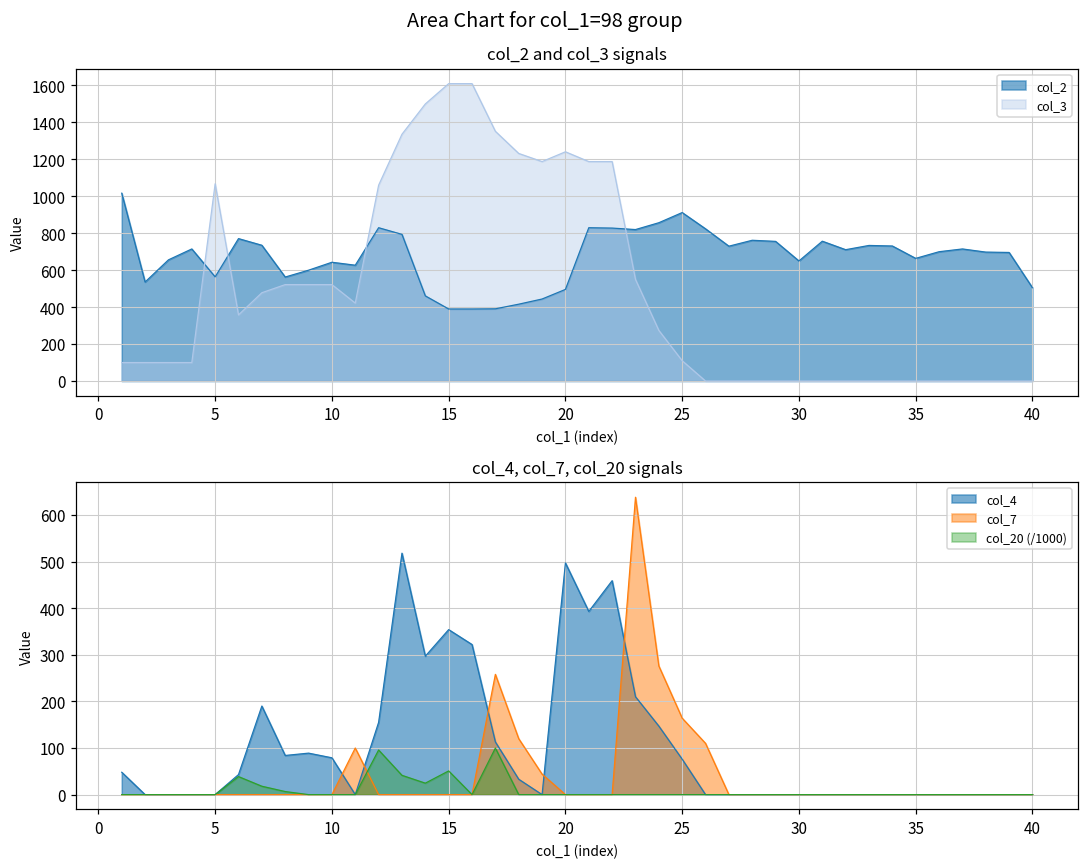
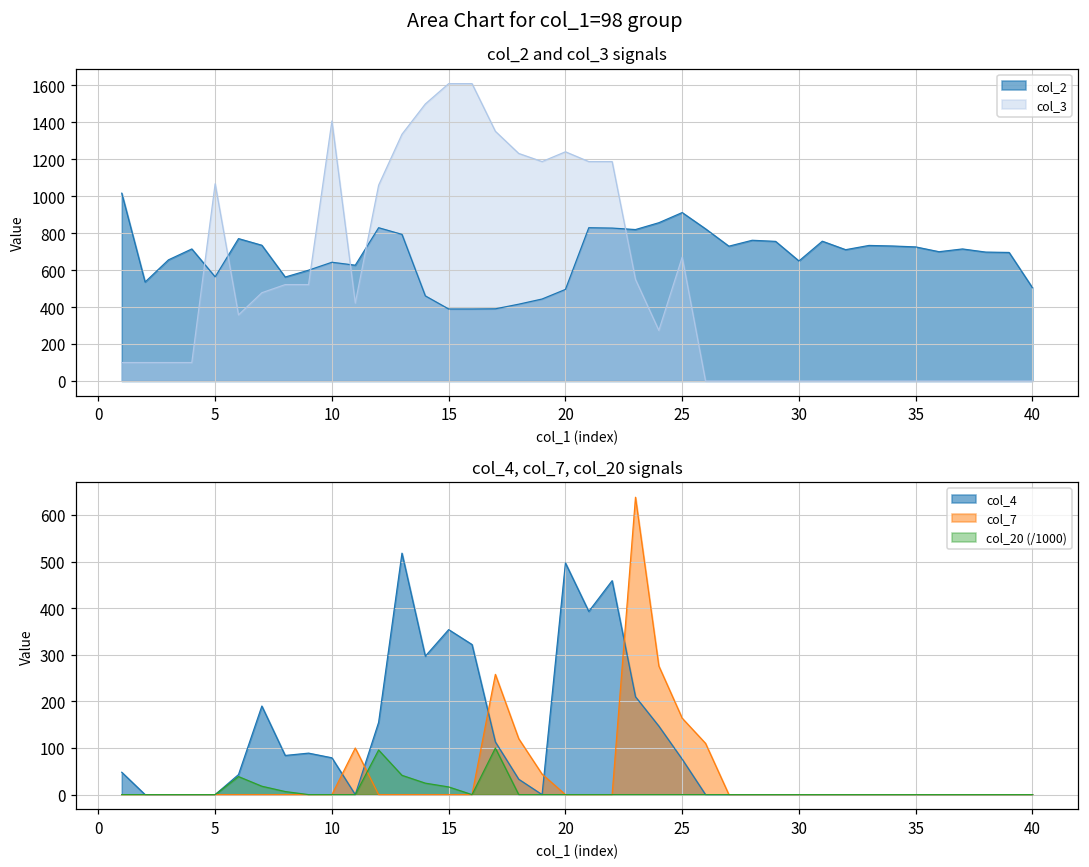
col_2 and col_3 signals, col_3, 10: 520 -> 1410
col_2 and col_3 signals, col_3, 25: 110 -> 670
col_2 and col_3 signals, col_2, 35: 660 -> 730
col_4, col_7, col_20 signals, col_20 (/1000), 15: 50 -> 20
